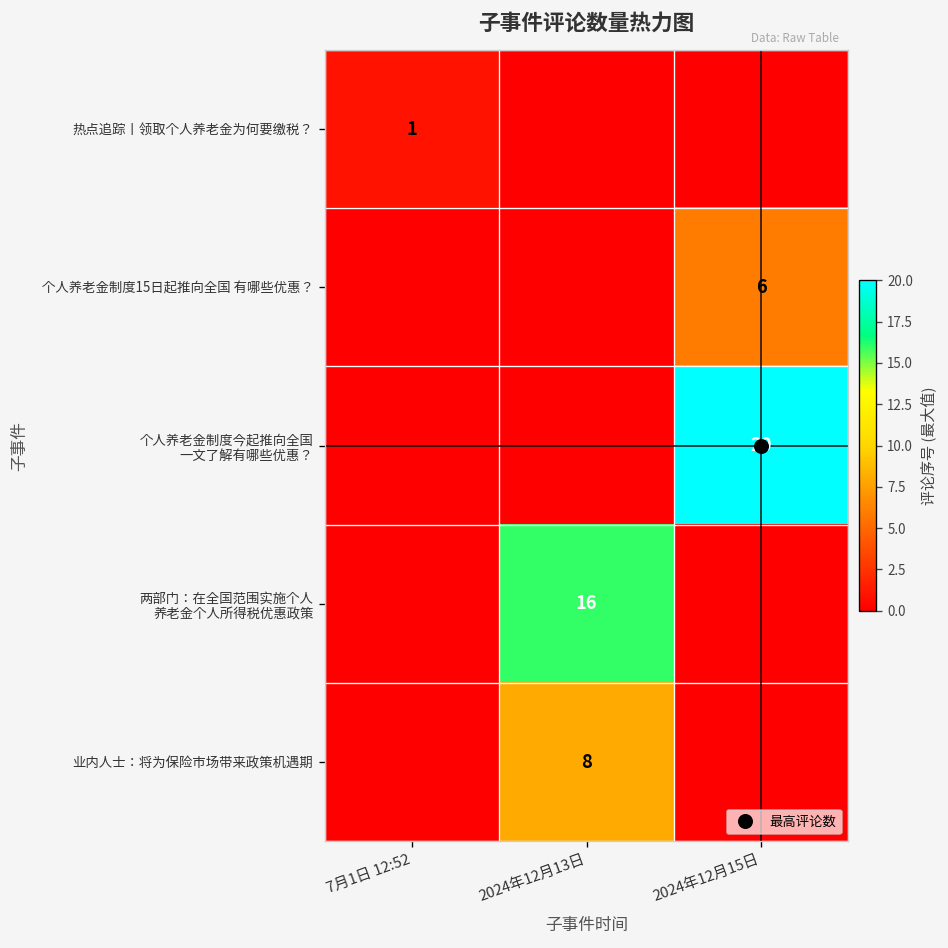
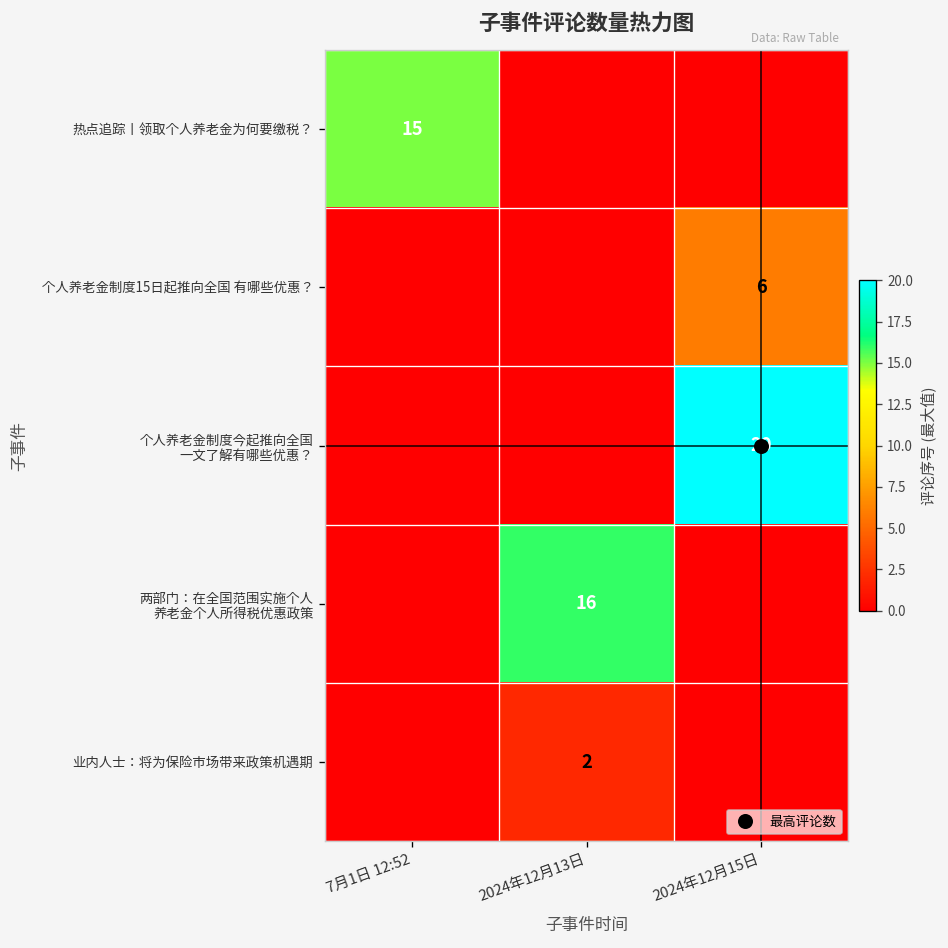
热点追踪丨领取个人养老金为何要缴税？, 7月1日 12:52: 1 -> 15
业内人士：将为保险市场带来政策机遇期, 2024年12月13日: 8 -> 2
